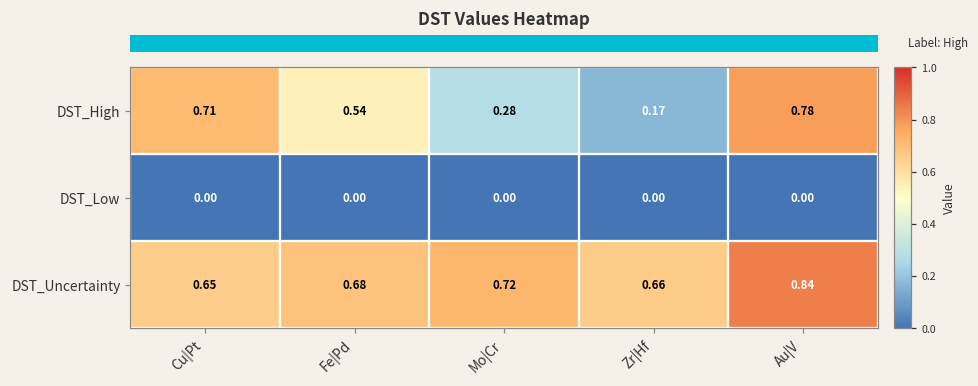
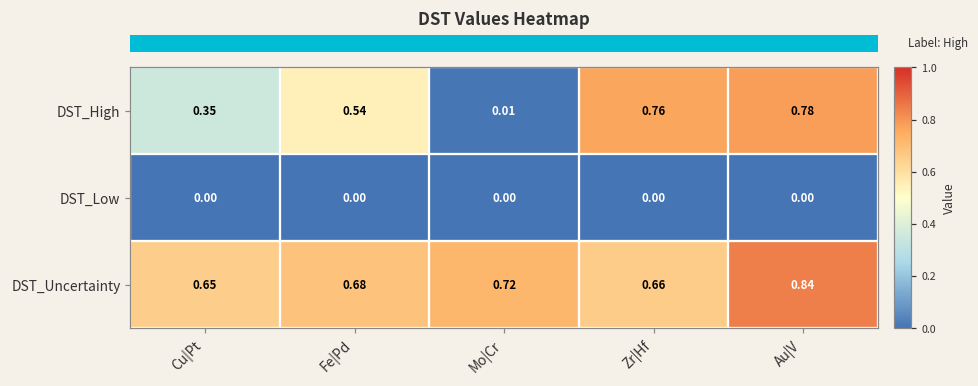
DST_High, Cu|Pt: 0.71 -> 0.35
DST_High, Mo|Cr: 0.28 -> 0.01
DST_High, Zr|Hf: 0.17 -> 0.76
